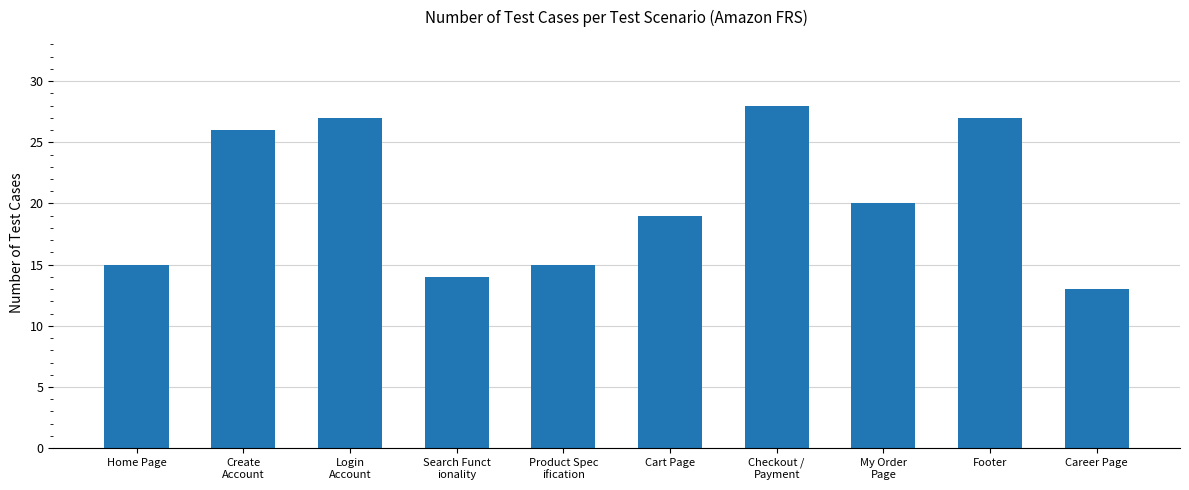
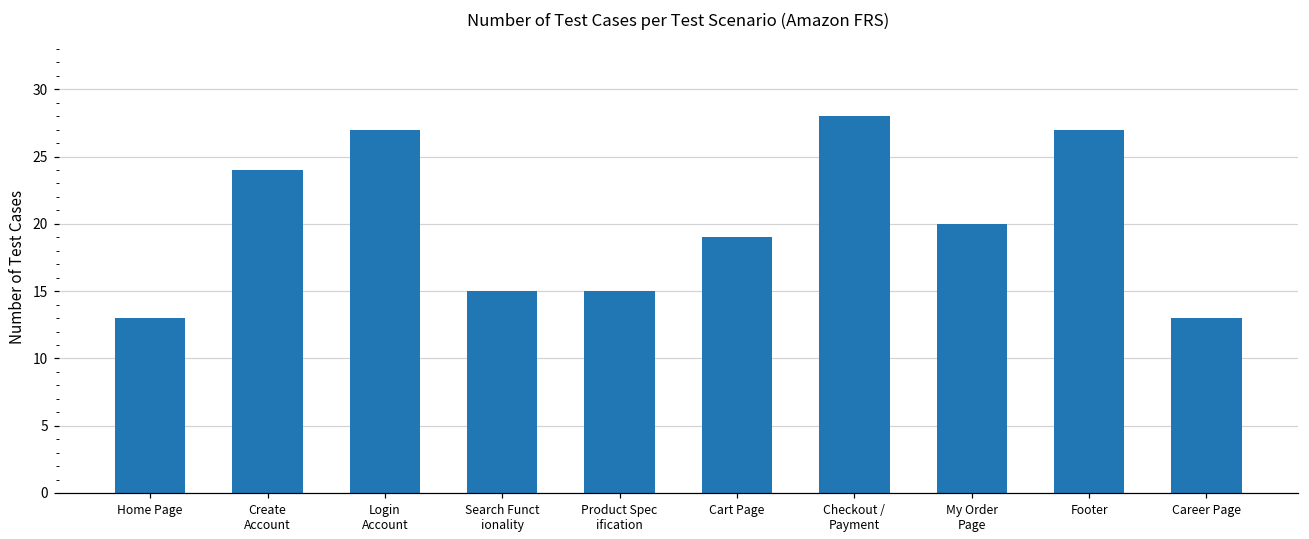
Home Page: 15 -> 13
Create Account: 26 -> 24
Search Funct ionality: 14 -> 15
